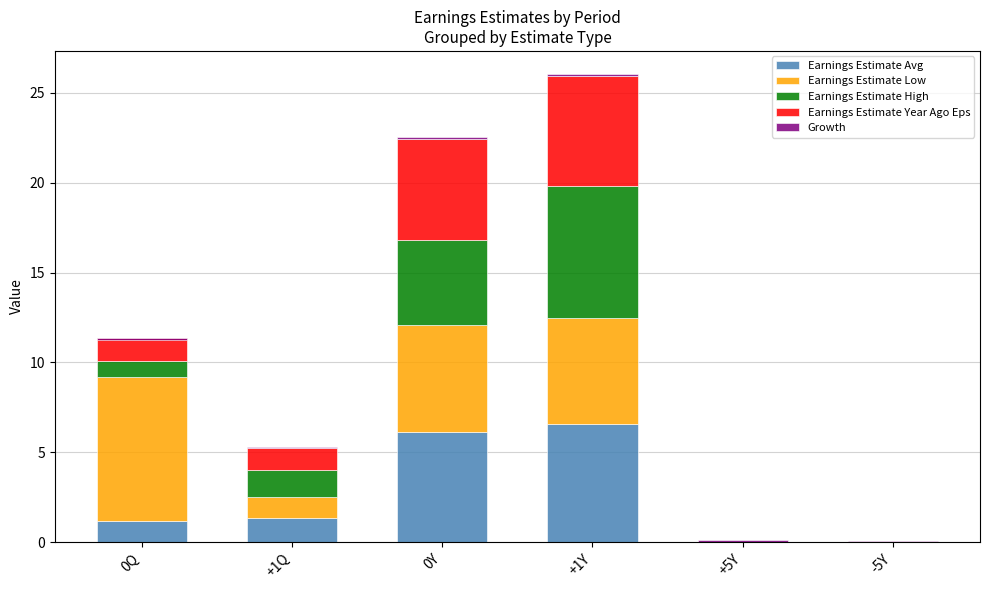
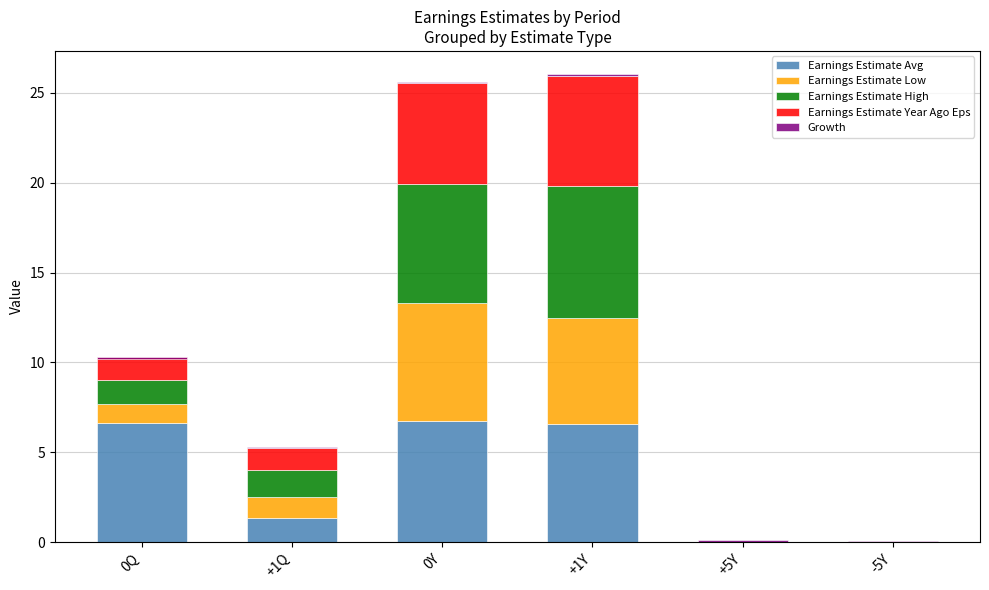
Earnings Estimate Avg, 0Q: 1.2 -> 6.6
Earnings Estimate Low, 0Q: 8.1 -> 1.1
Earnings Estimate High, 0Q: 0.8 -> 1.3
Earnings Estimate Avg, 0Y: 6.2 -> 6.8
Earnings Estimate Low, 0Y: 5.9 -> 6.5
Earnings Estimate High, 0Y: 4.8 -> 6.6
